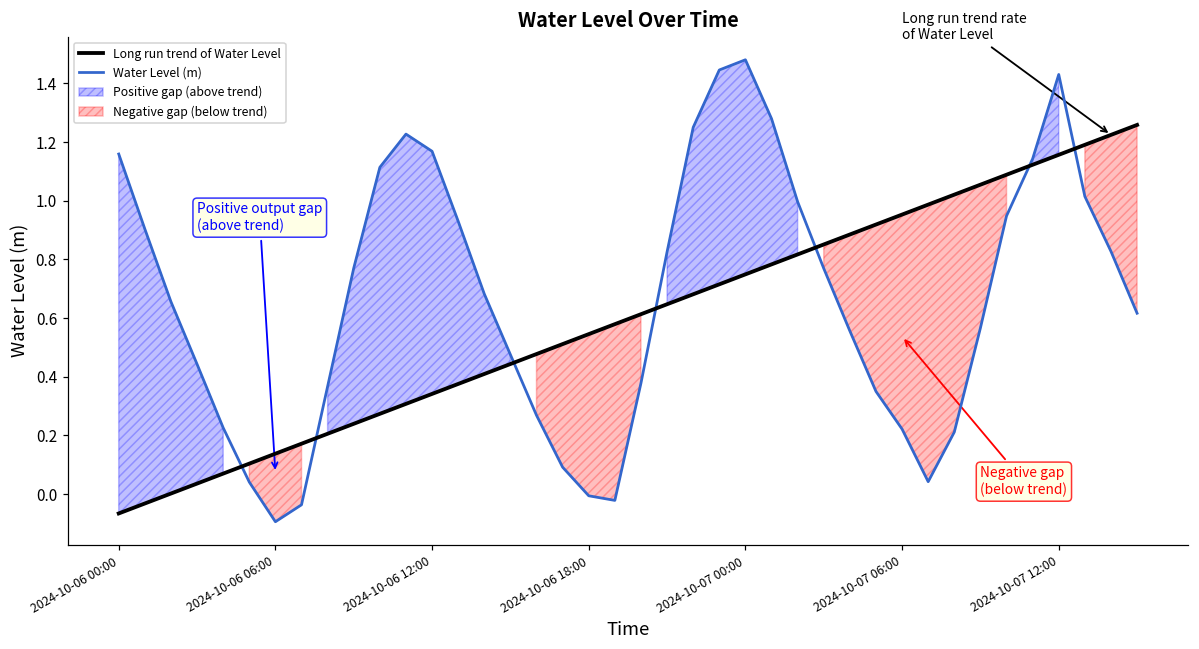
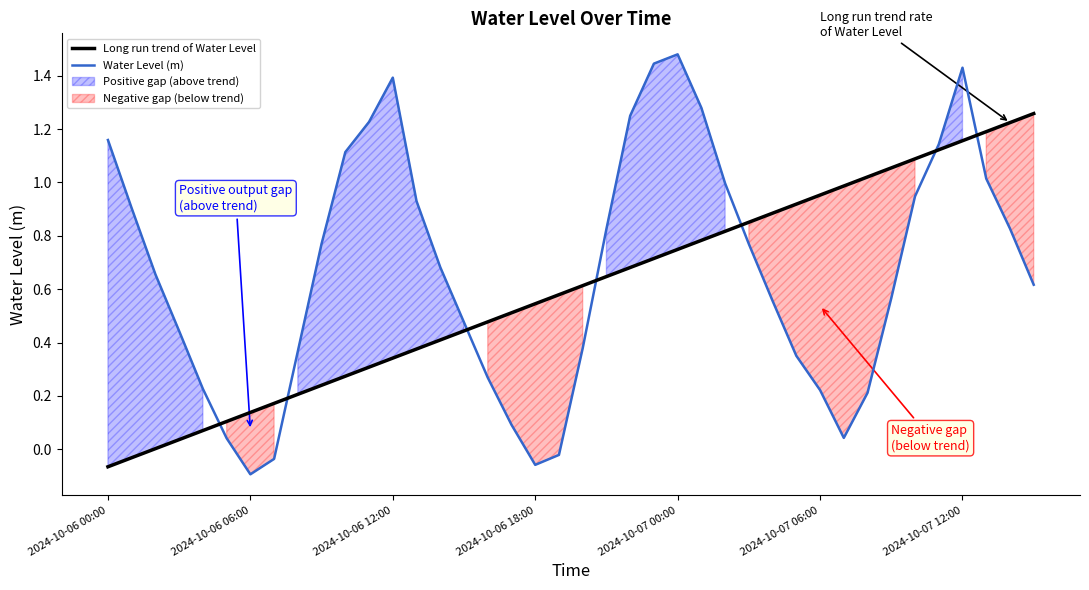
Water Level (m), 2024-10-06 12:00: 1.17 -> 1.39
Water Level (m), 2024-10-06 18:00: -0.01 -> -0.06
